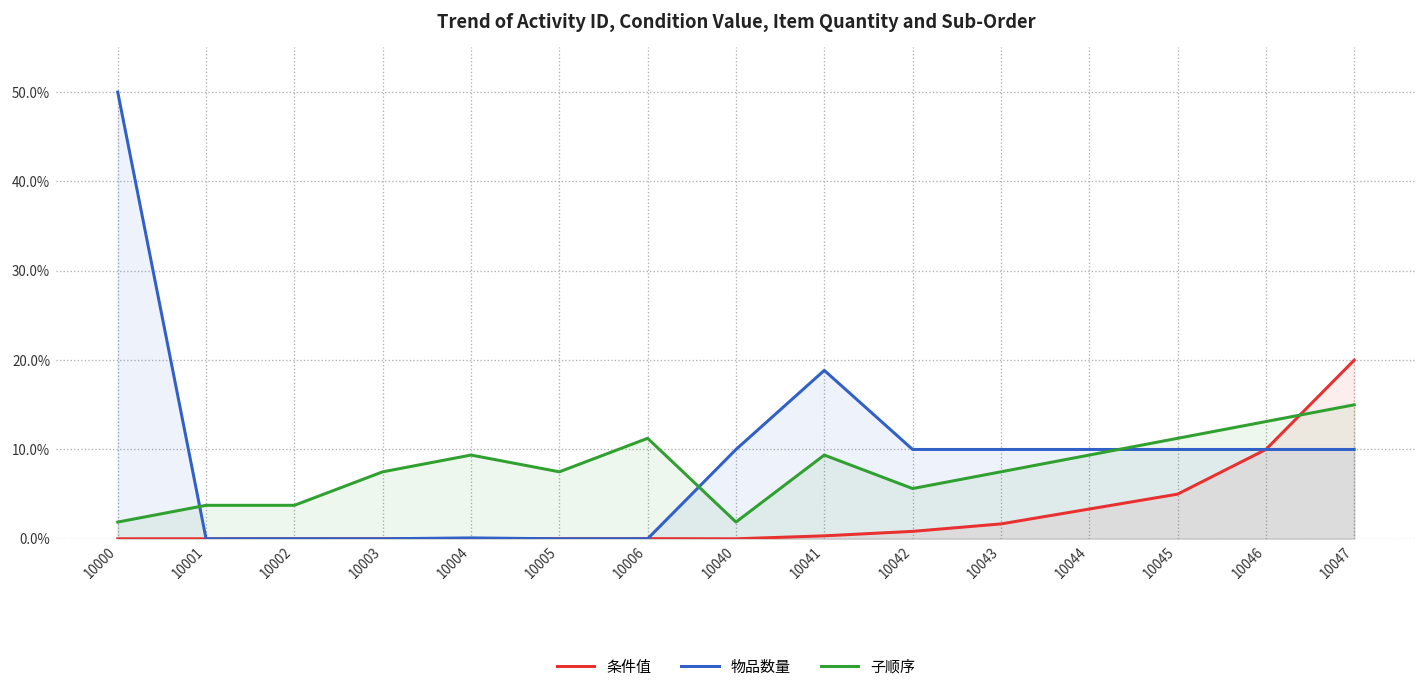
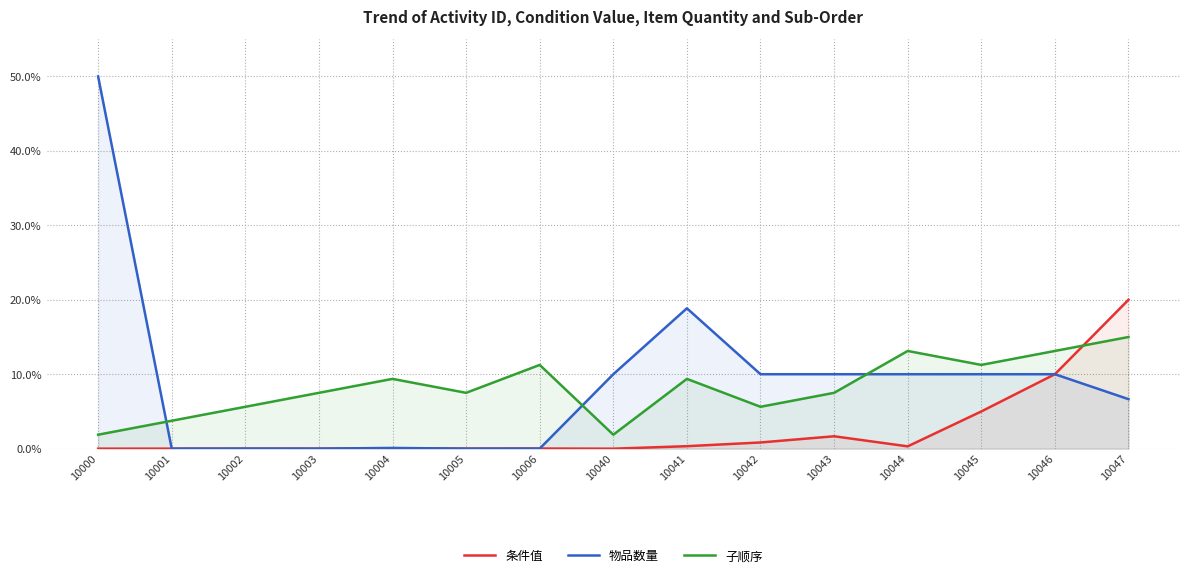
子顺序, 10002: 4% -> 6%
条件值, 10044: 3% -> 0%
子顺序, 10044: 9% -> 13%
物品数量, 10047: 10% -> 7%
